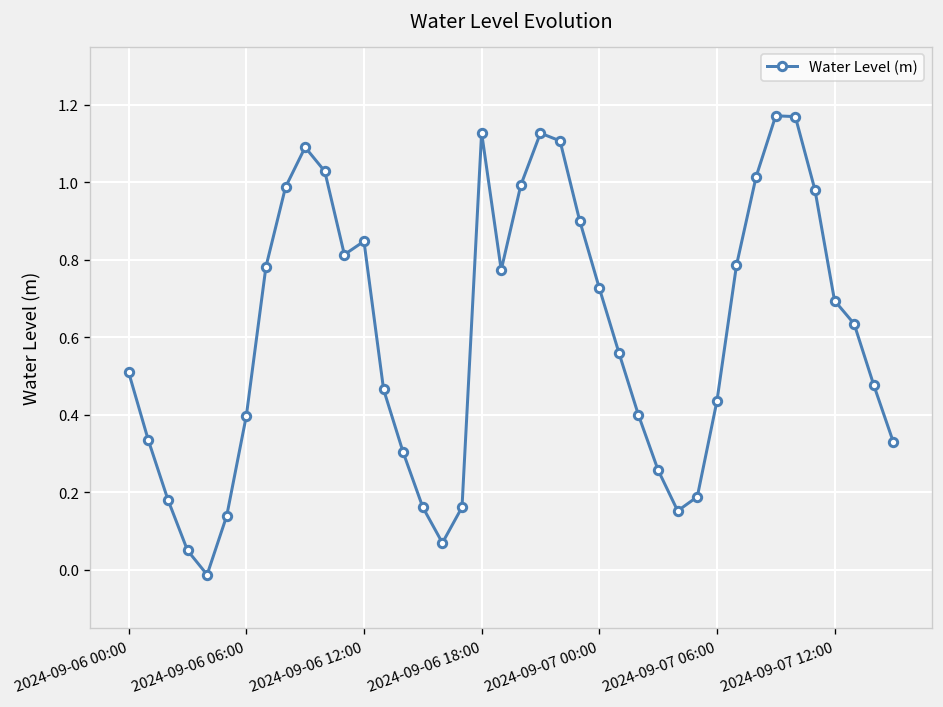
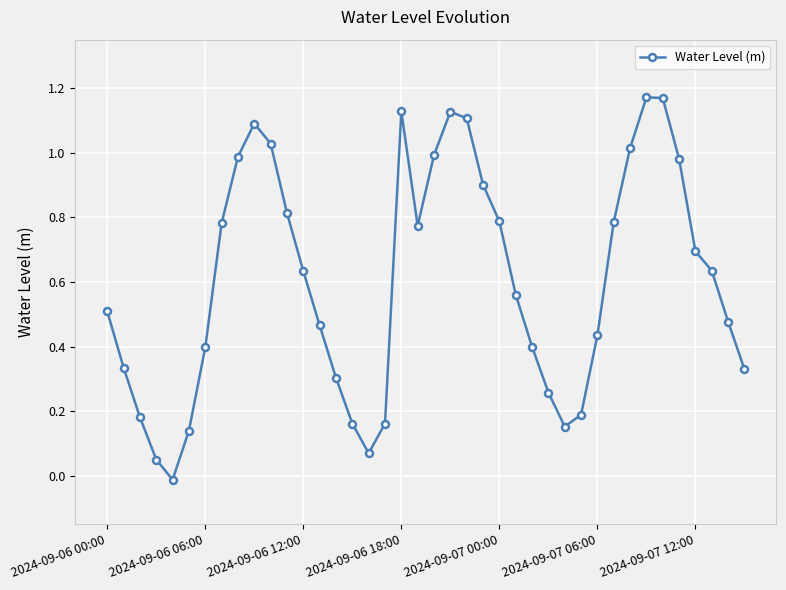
2024-09-06 12:00: 0.85 -> 0.63
2024-09-07 00:00: 0.73 -> 0.79
